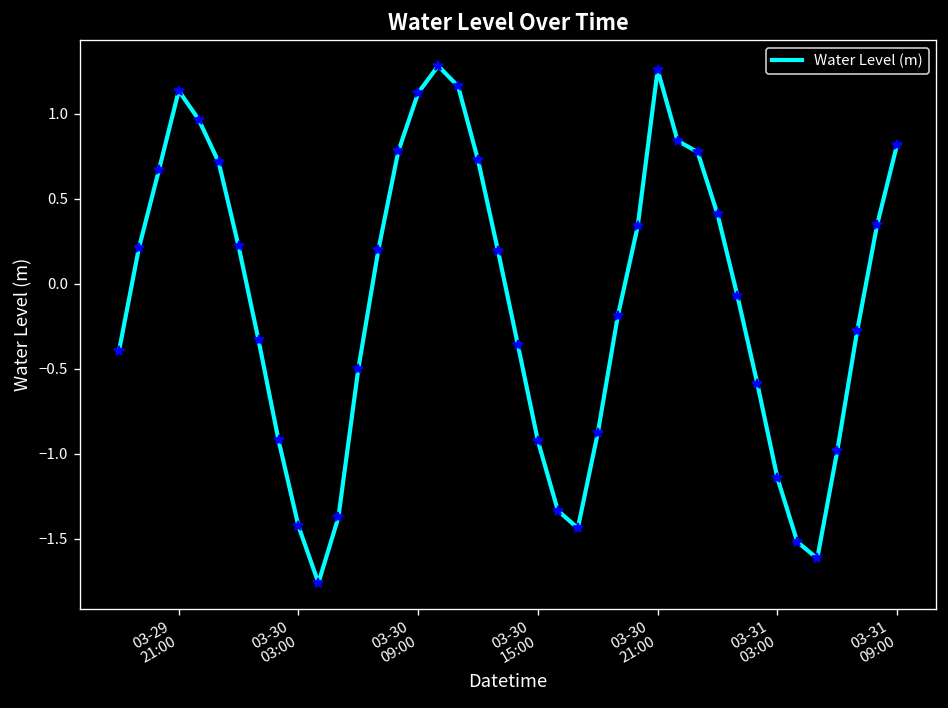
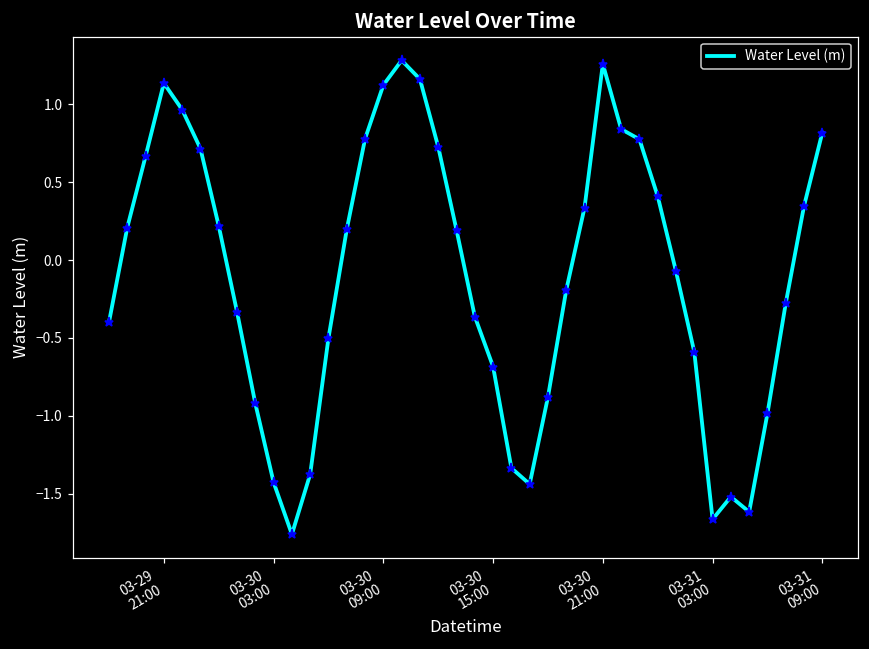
03-30 15:00: -0.93 -> -0.68
03-31 03:00: -1.14 -> -1.66
